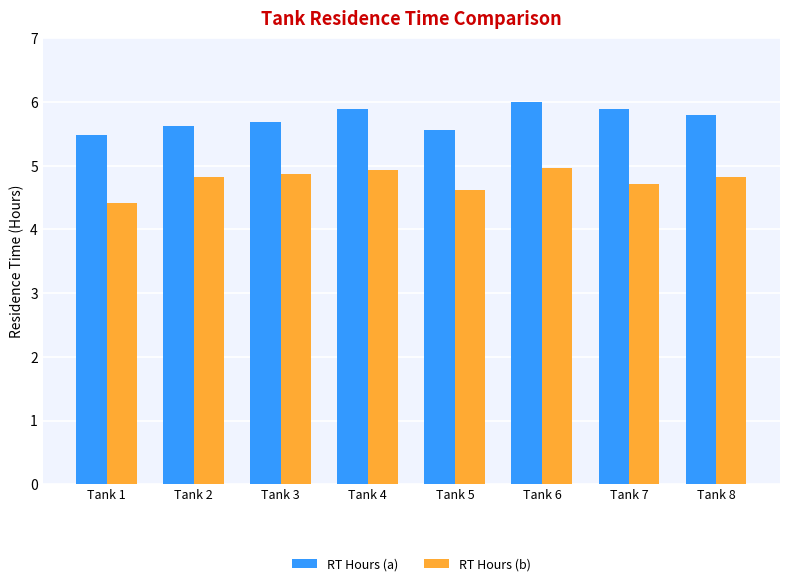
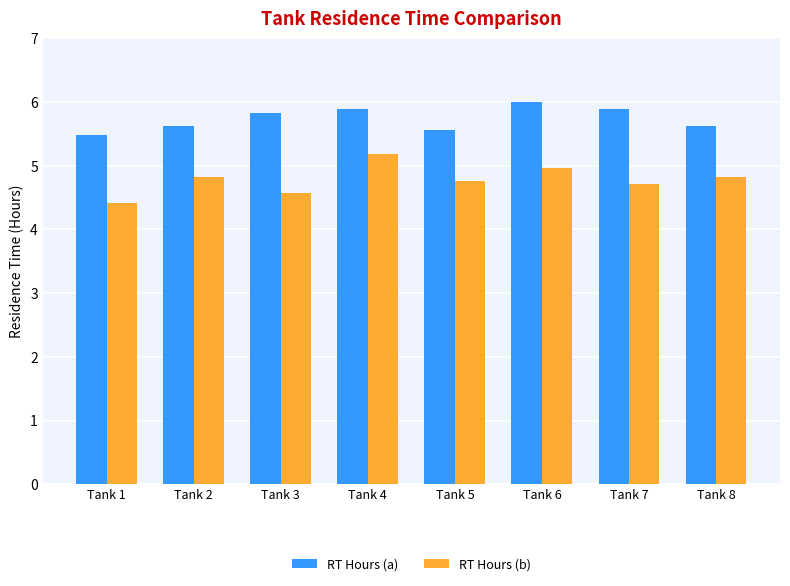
RT Hours (a), Tank 3: 5.7 -> 5.8
RT Hours (b), Tank 3: 4.9 -> 4.6
RT Hours (b), Tank 4: 4.9 -> 5.2
RT Hours (b), Tank 5: 4.6 -> 4.8
RT Hours (a), Tank 8: 5.8 -> 5.6
